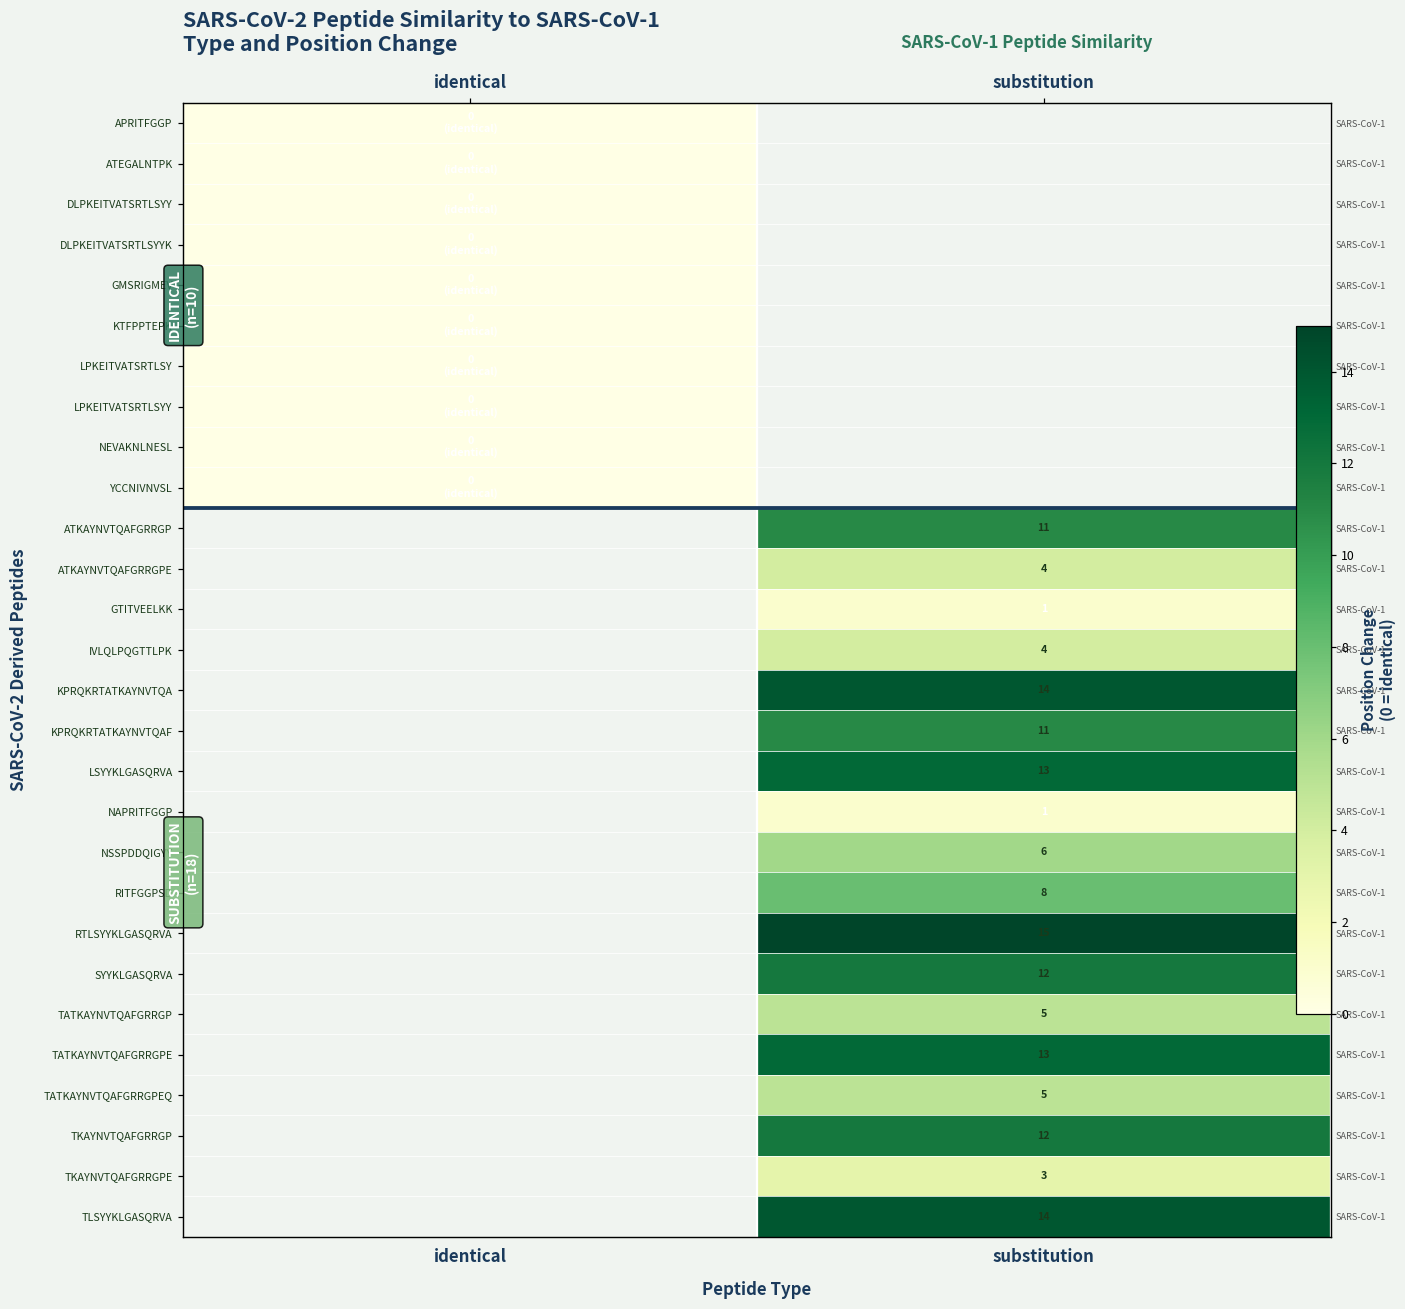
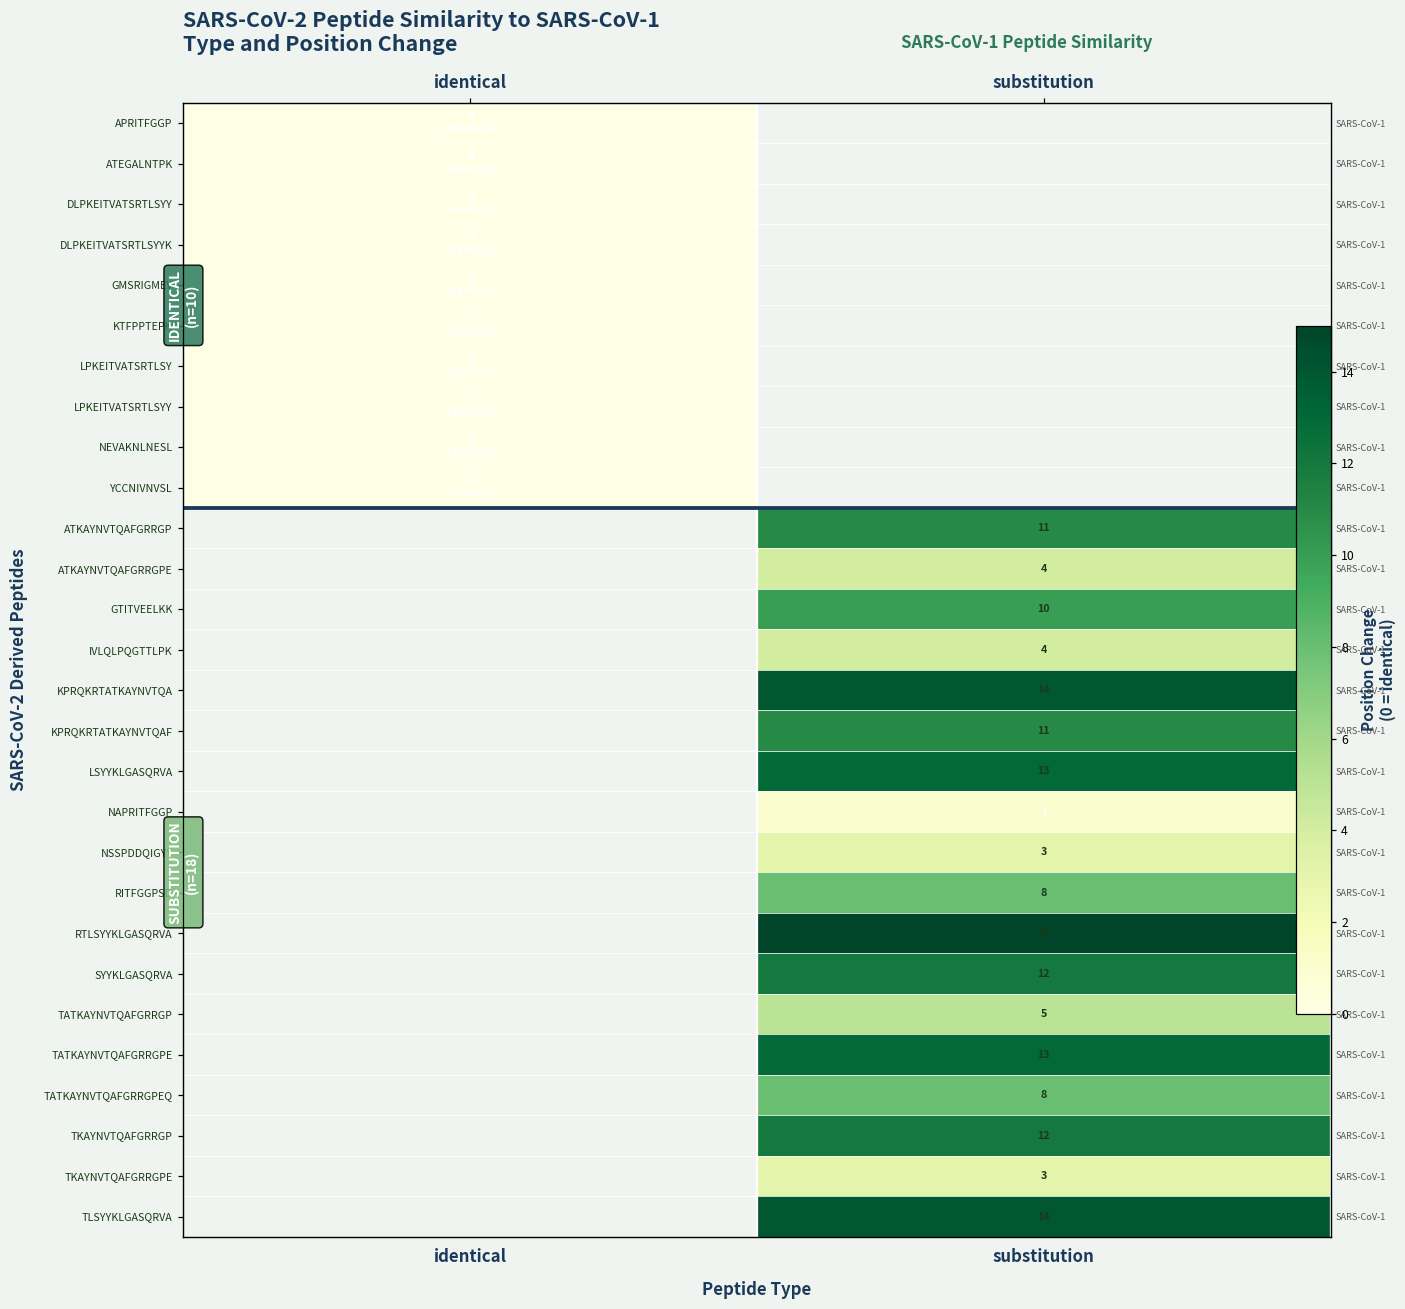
GTITVEELKK, substitution: 1 -> 10
NSSPDDQIGYY, substitution: 6 -> 3
TATKAYNVTQAFGRRGPEQ, substitution: 5 -> 8
